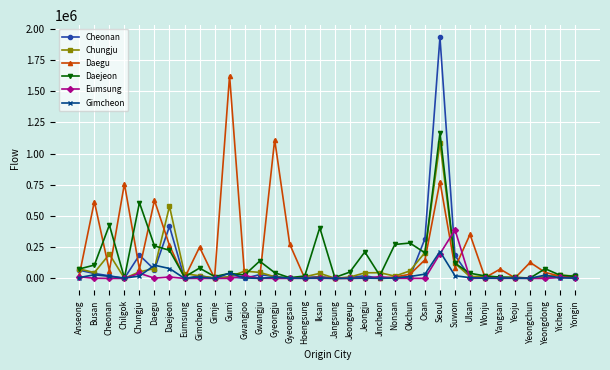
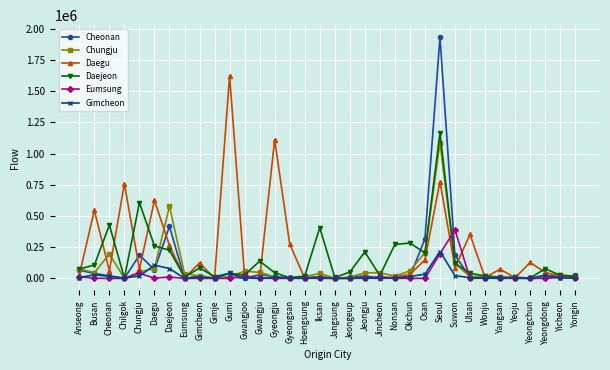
Daegu, Busan: 620000 -> 550000
Daegu, Gimcheon: 250000 -> 120000
